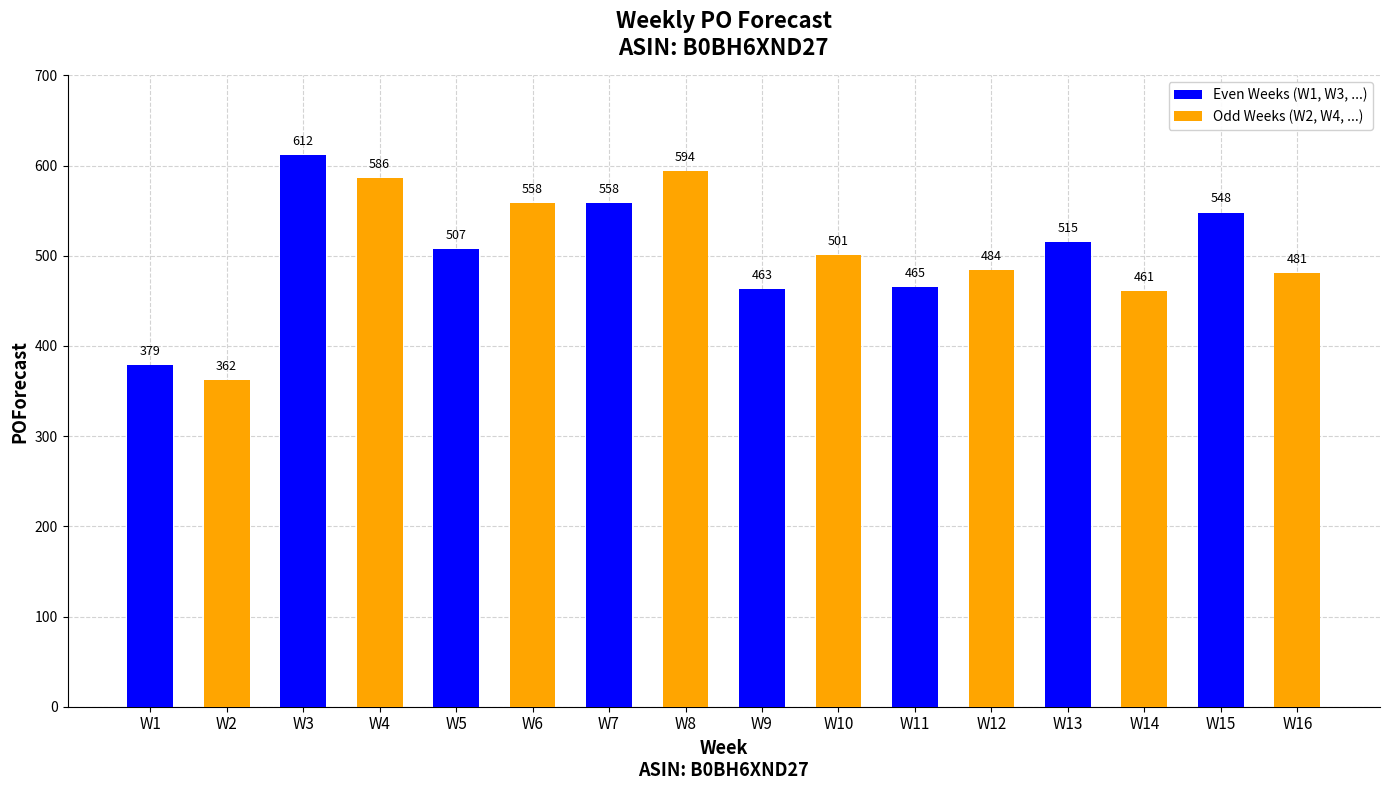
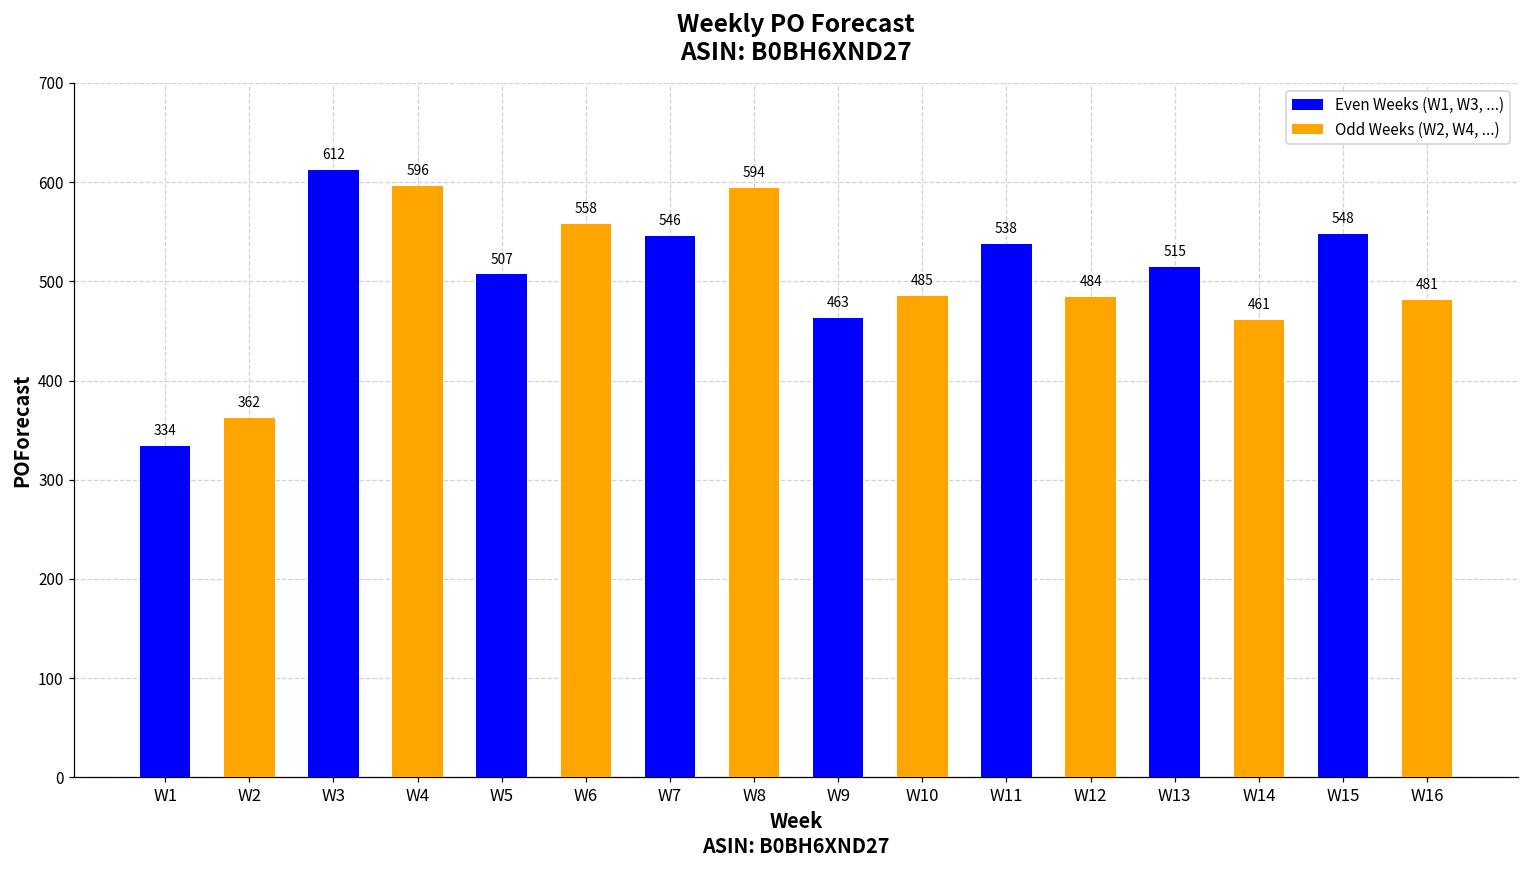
W1: 379 -> 334
W4: 586 -> 596
W7: 558 -> 546
W10: 501 -> 485
W11: 465 -> 538
